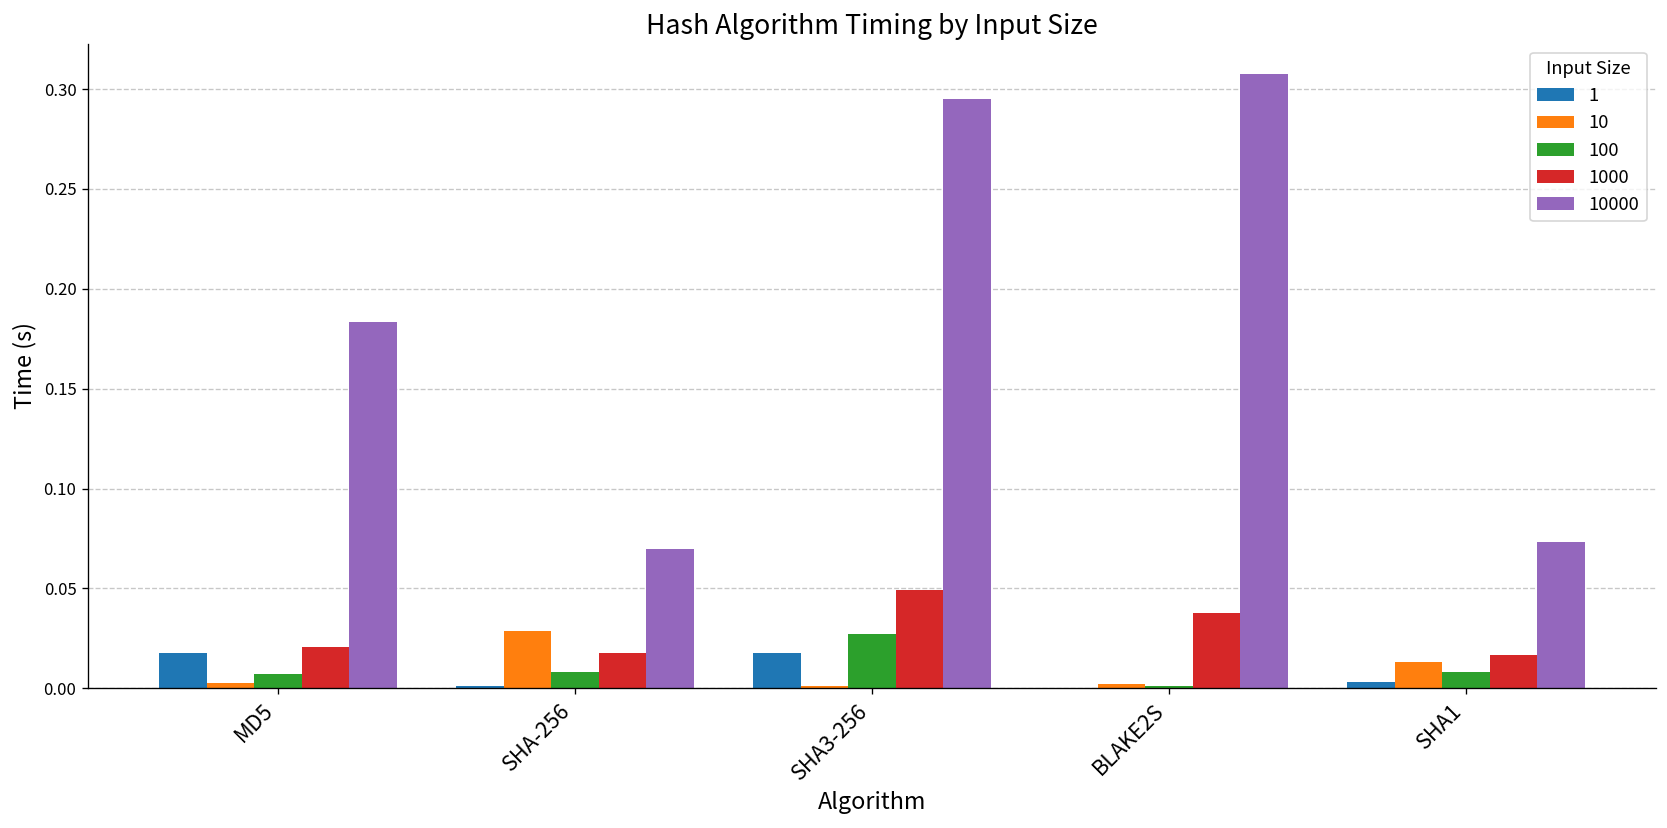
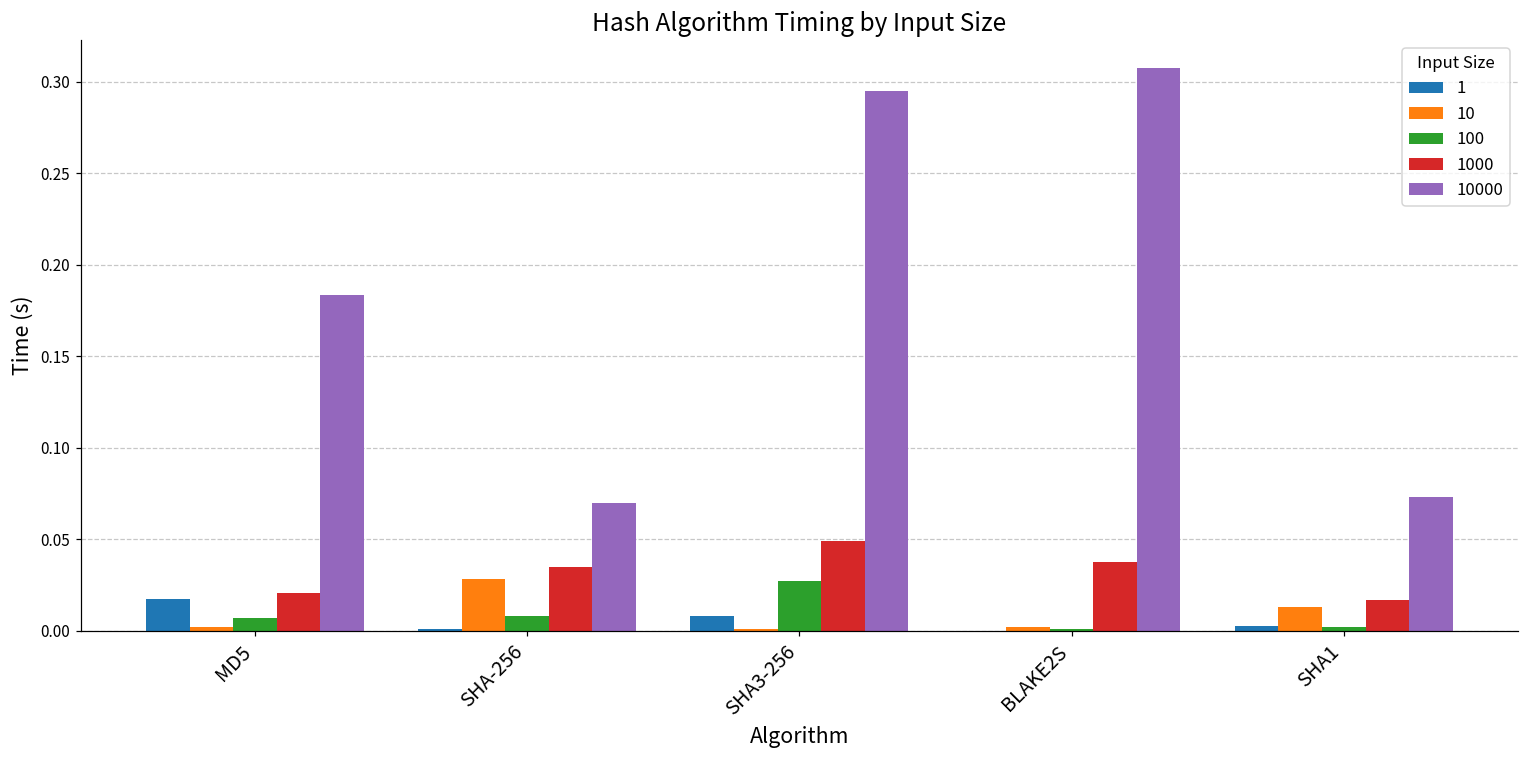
1000, SHA-256: 0.018 -> 0.035
1, SHA3-256: 0.018 -> 0.008
100, SHA1: 0.008 -> 0.002
